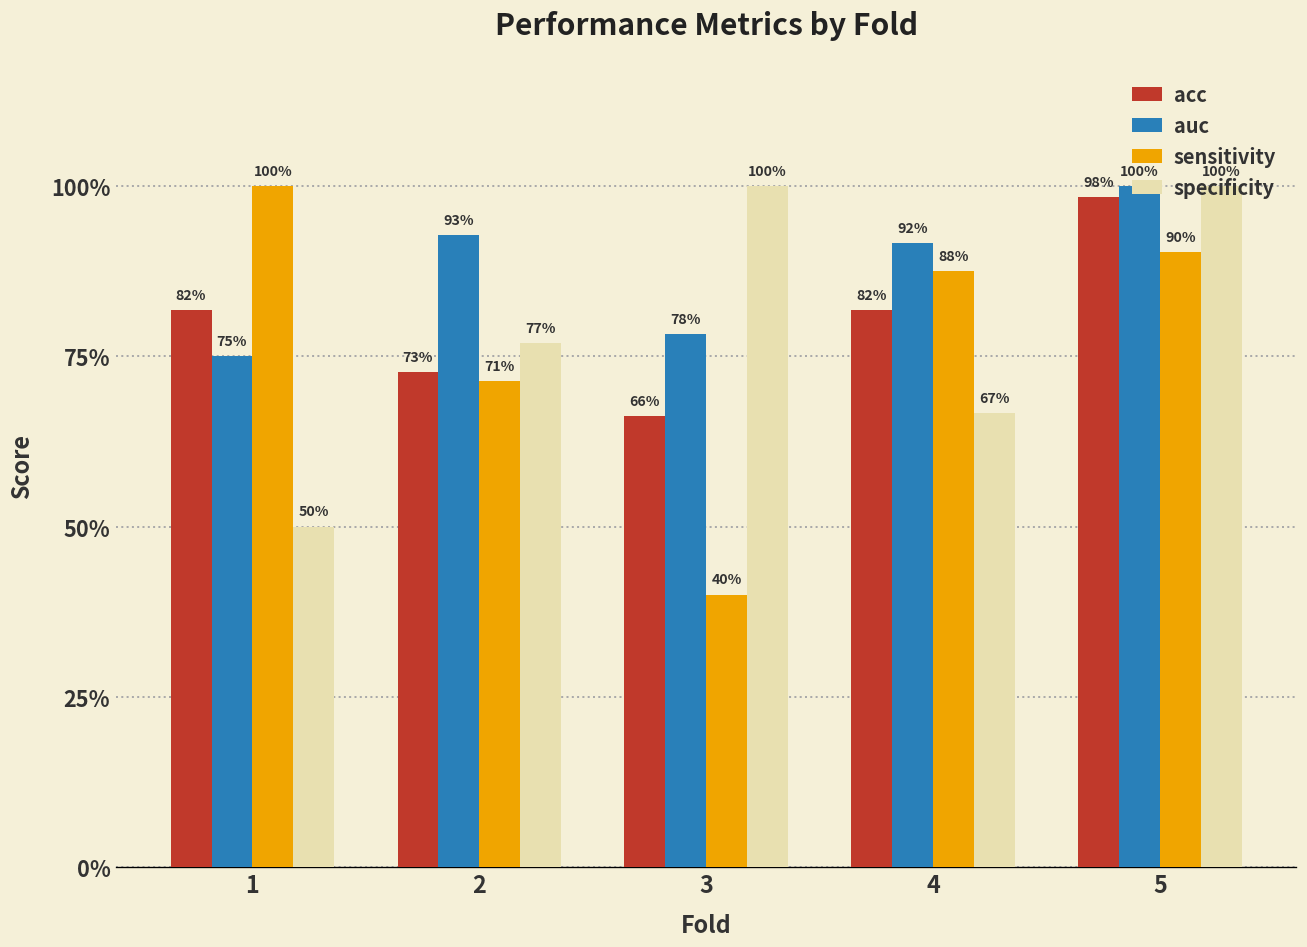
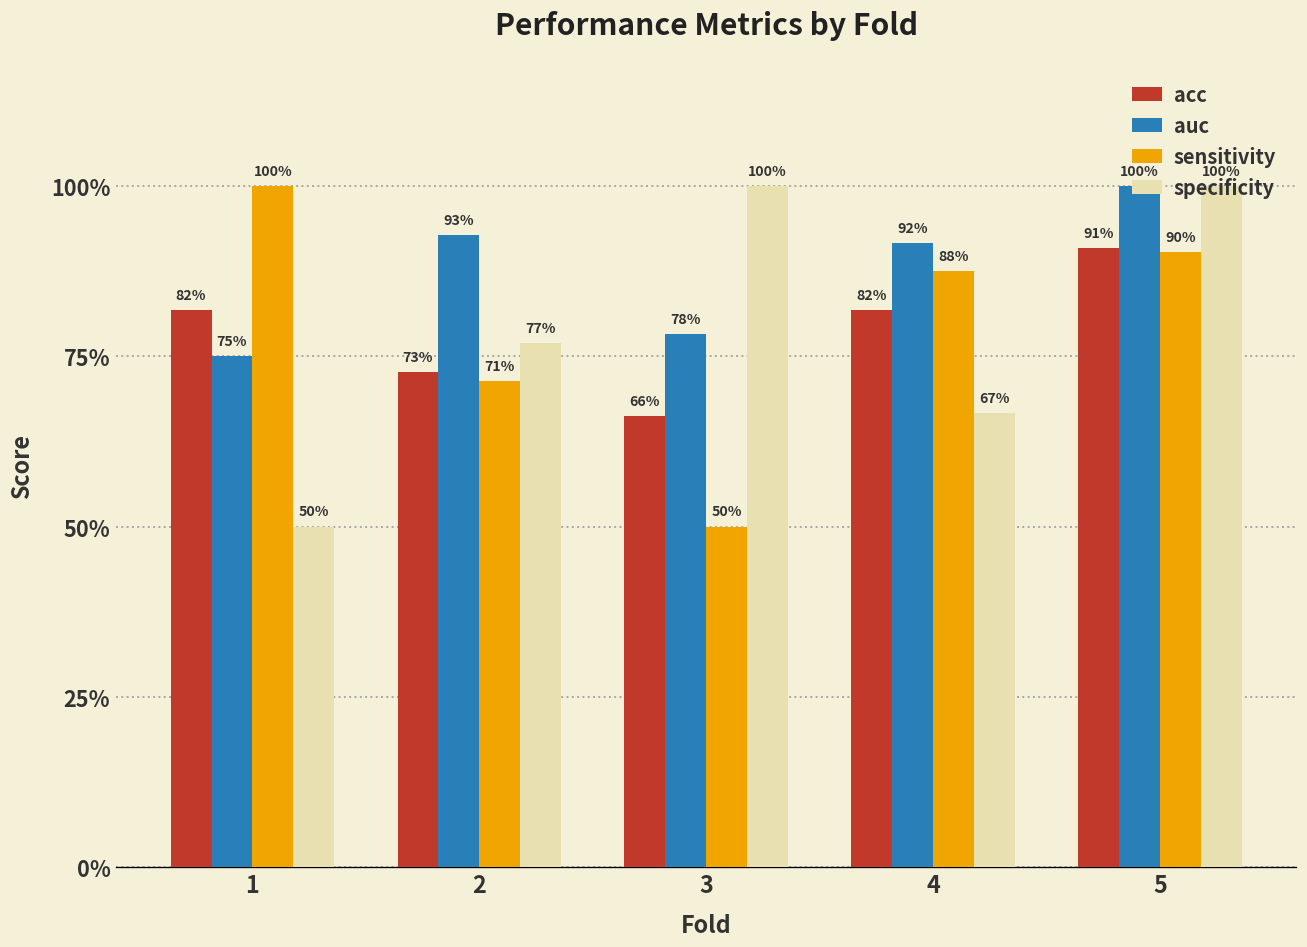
sensitivity, 3: 40% -> 50%
acc, 5: 98% -> 91%
